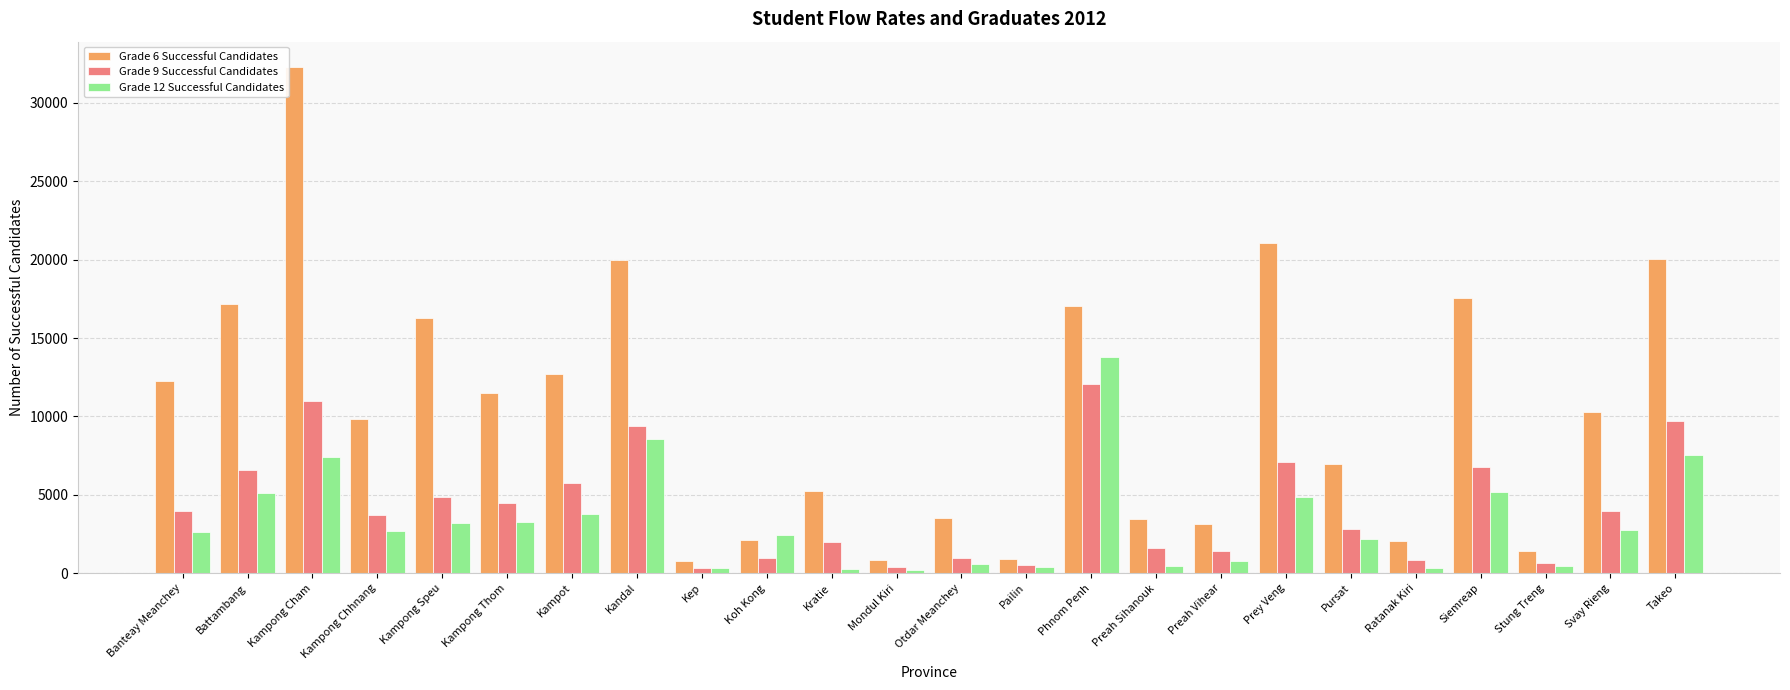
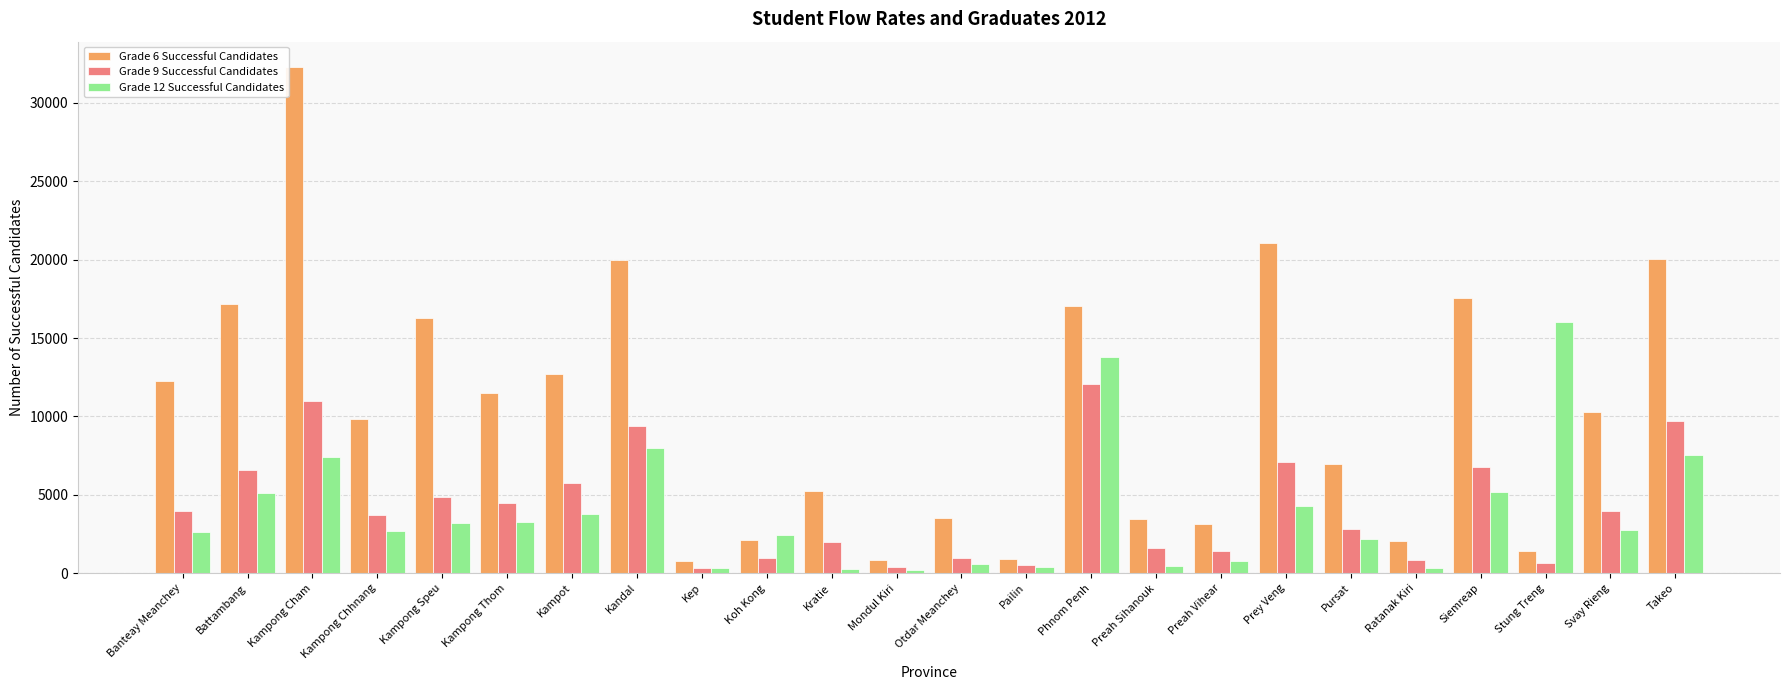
Grade 12 Successful Candidates, Kandal: 8600 -> 8000
Grade 12 Successful Candidates, Prey Veng: 4900 -> 4300
Grade 12 Successful Candidates, Stung Treng: 400 -> 16000
